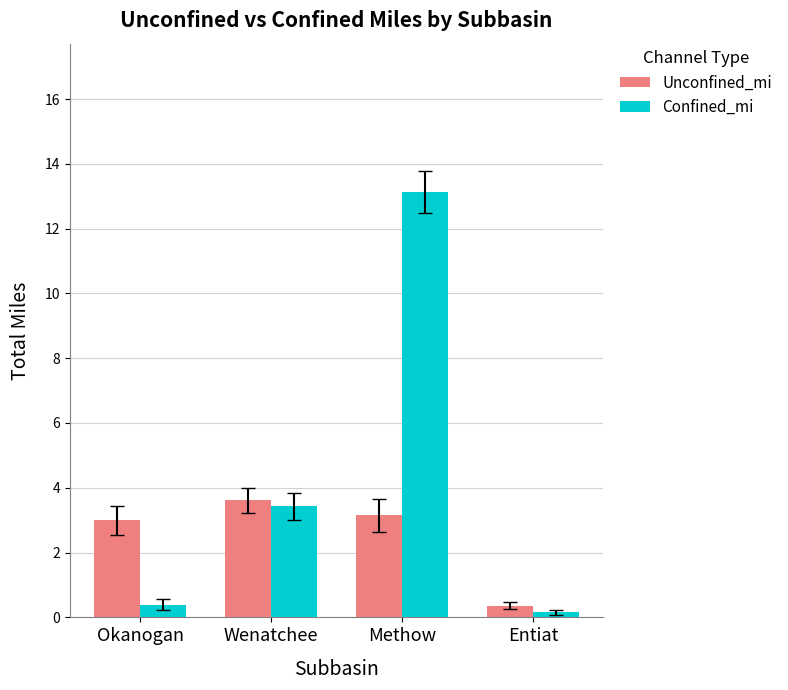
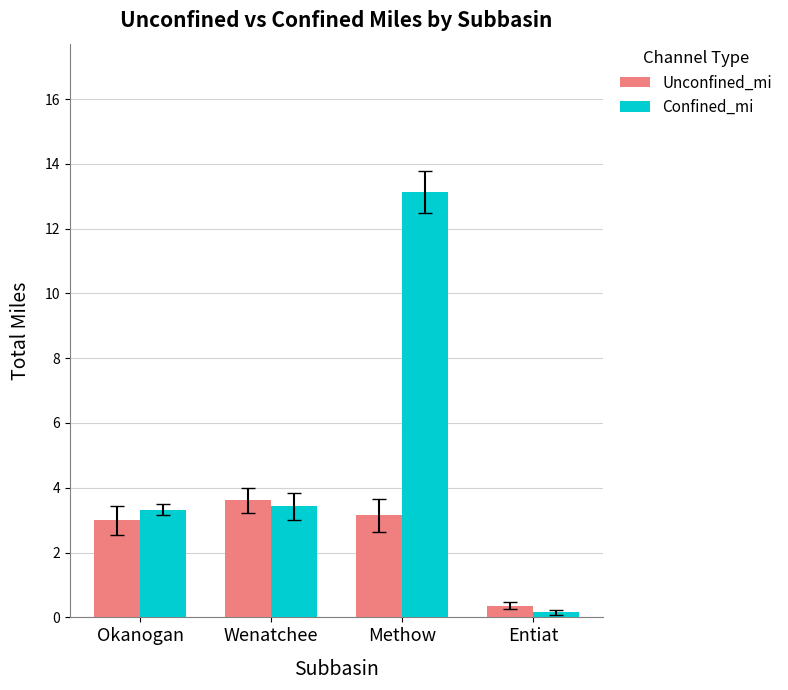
Confined_mi, Okanogan: 0.4 -> 3.3
